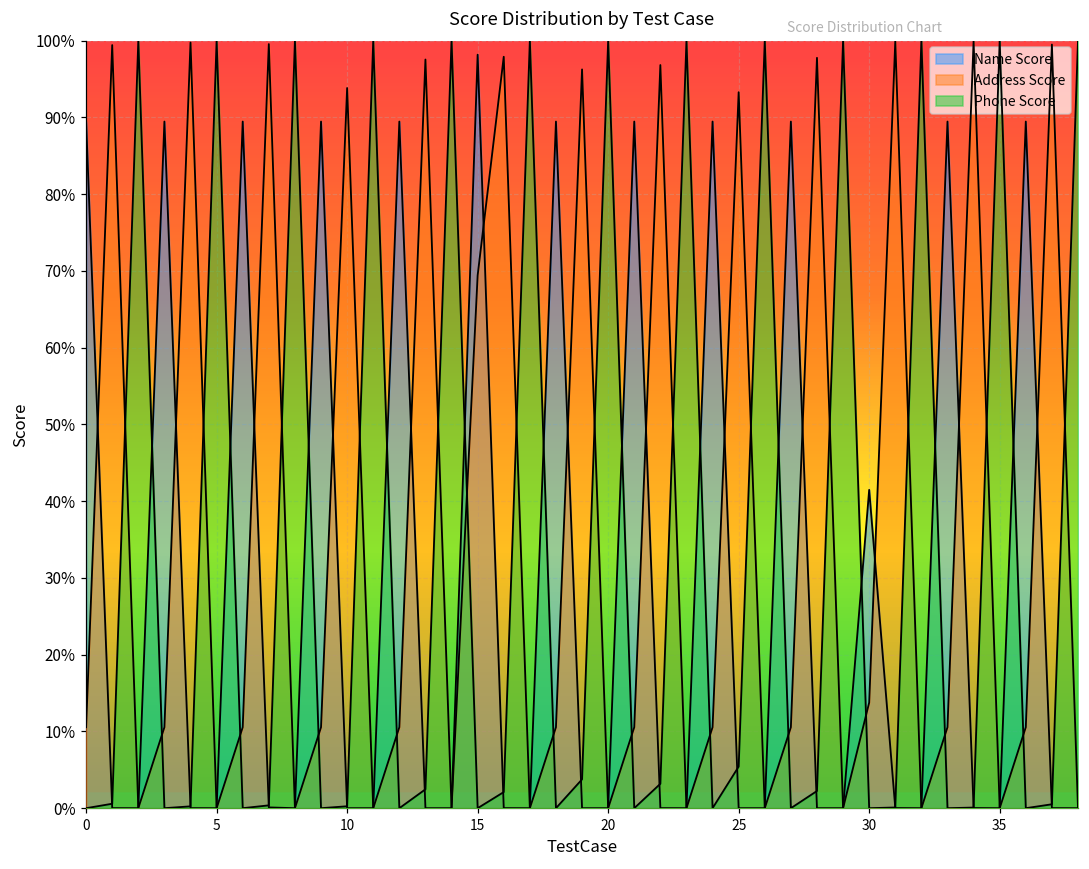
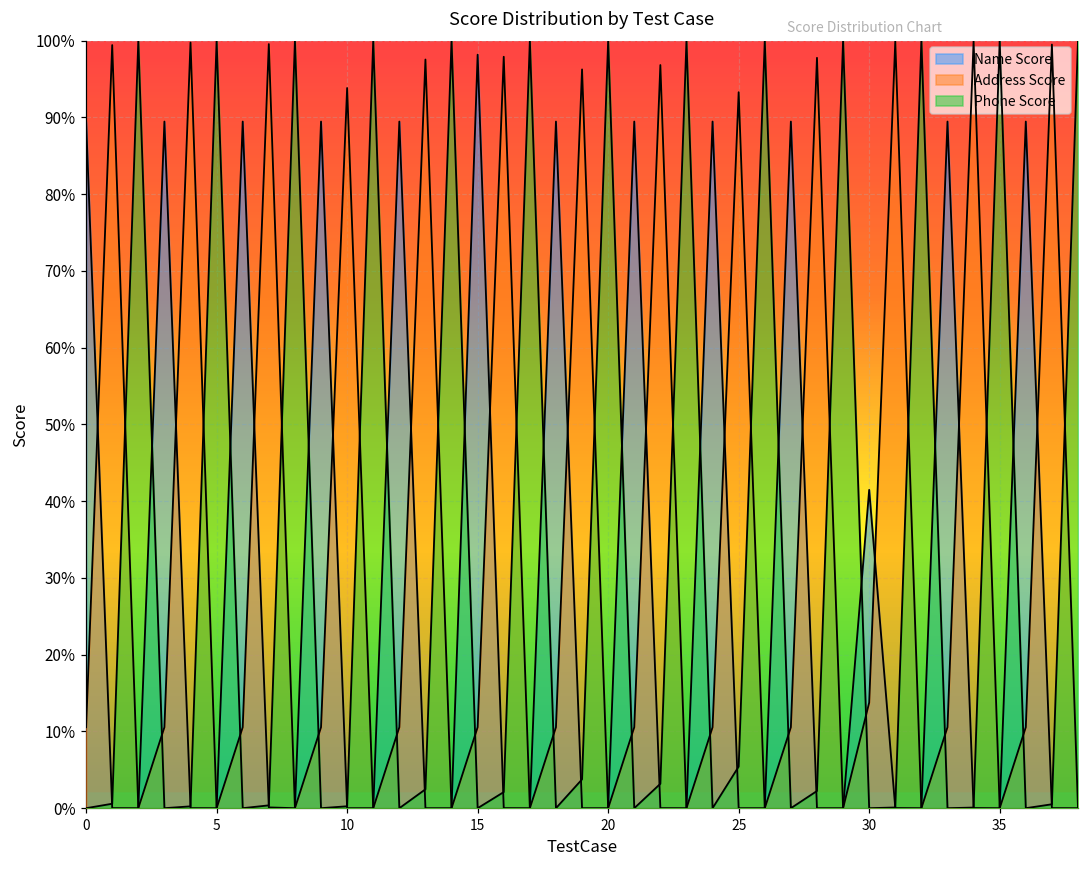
Address Score, 15: 69% -> 11%
